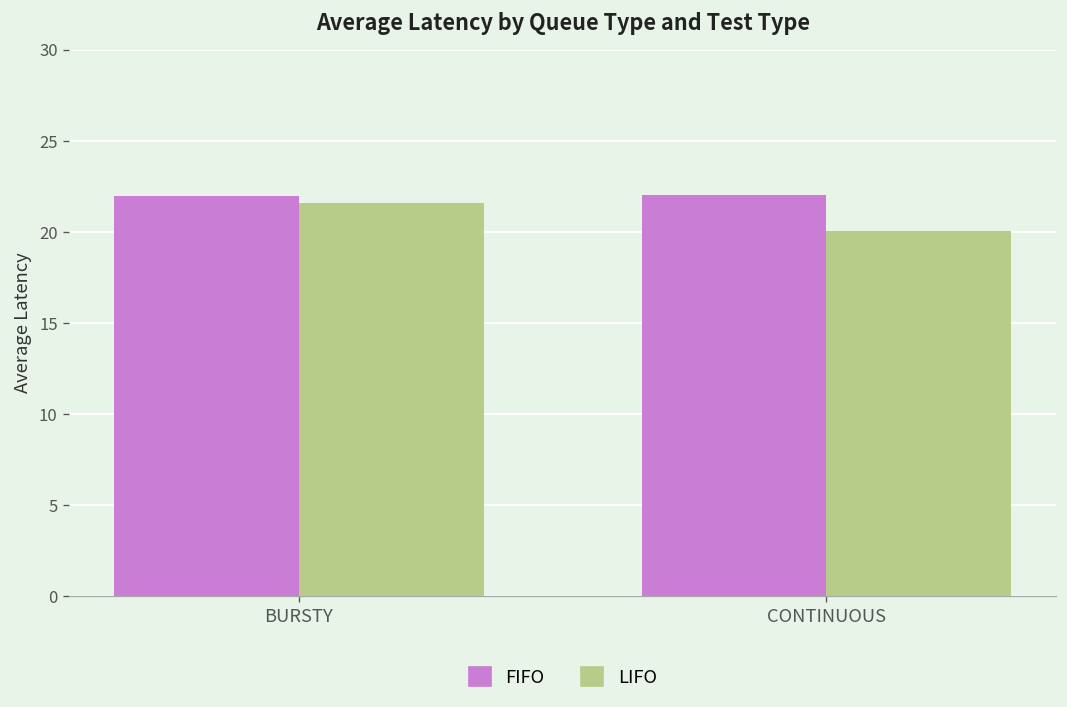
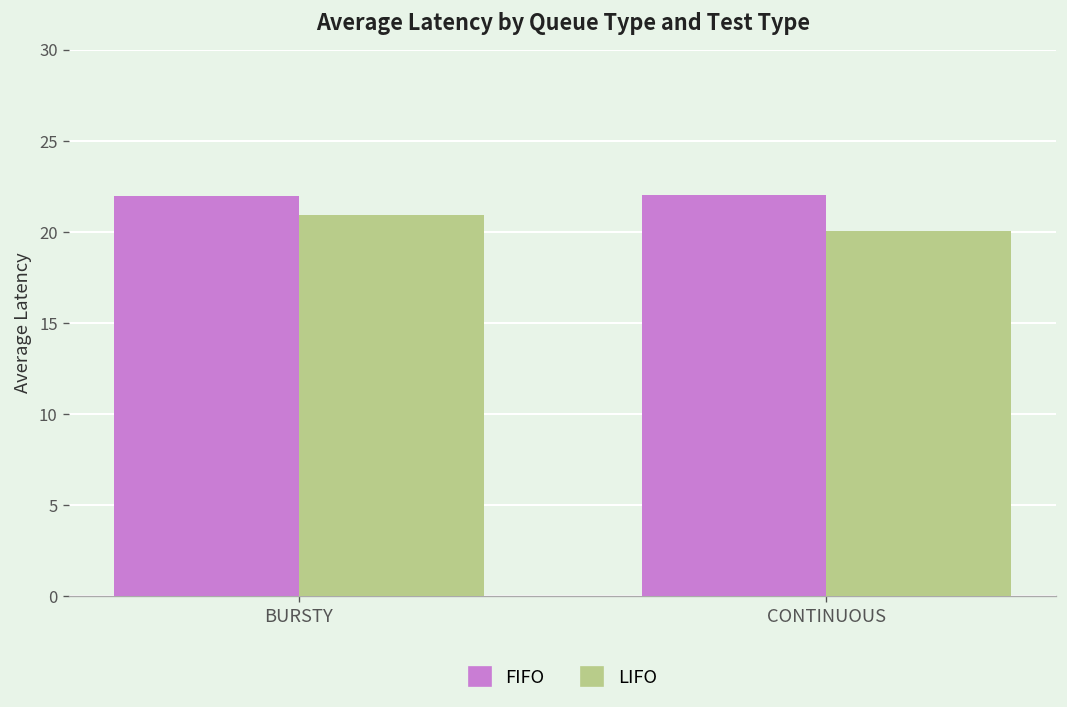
LIFO, BURSTY: 21.6 -> 20.9
